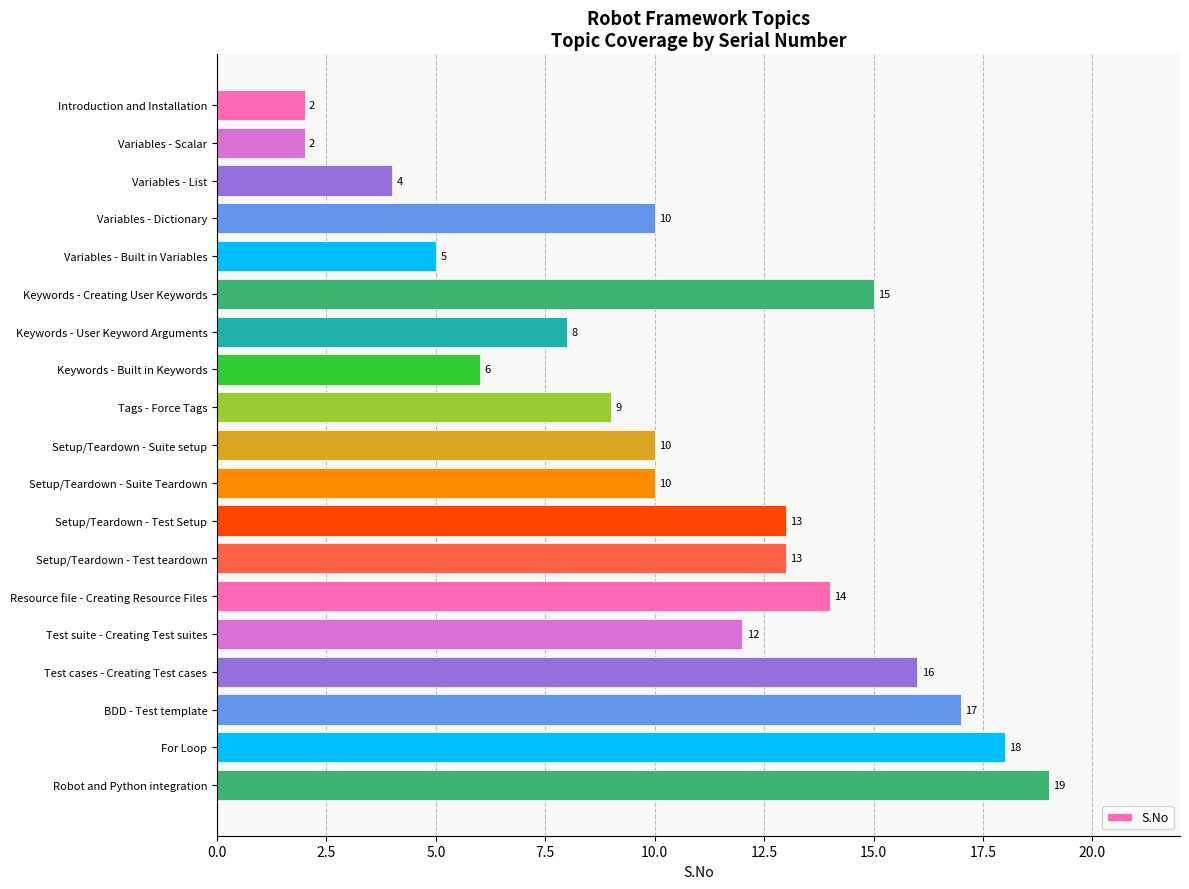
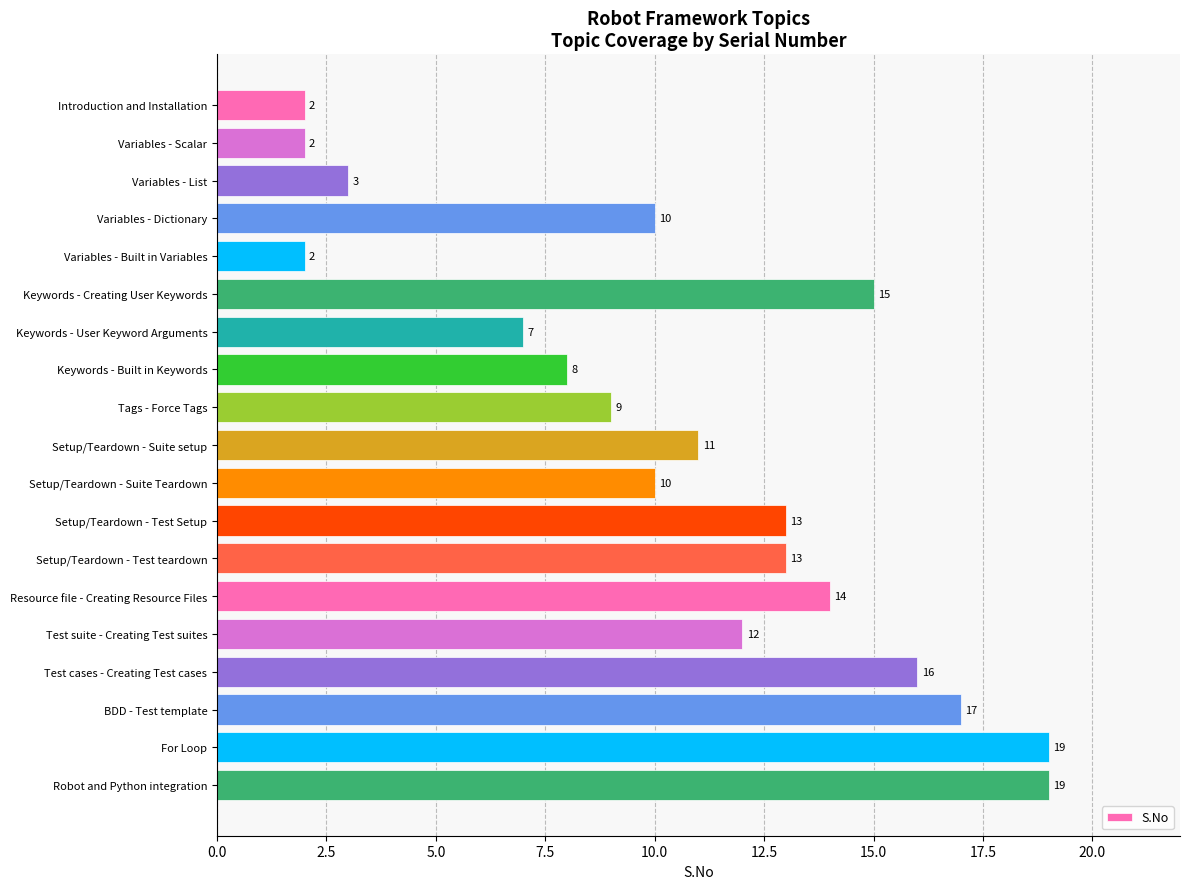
Variables - List: 4 -> 3
Variables - Built in Variables: 5 -> 2
Keywords - User Keyword Arguments: 8 -> 7
Keywords - Built in Keywords: 6 -> 8
Setup/Teardown - Suite setup: 10 -> 11
For Loop: 18 -> 19
